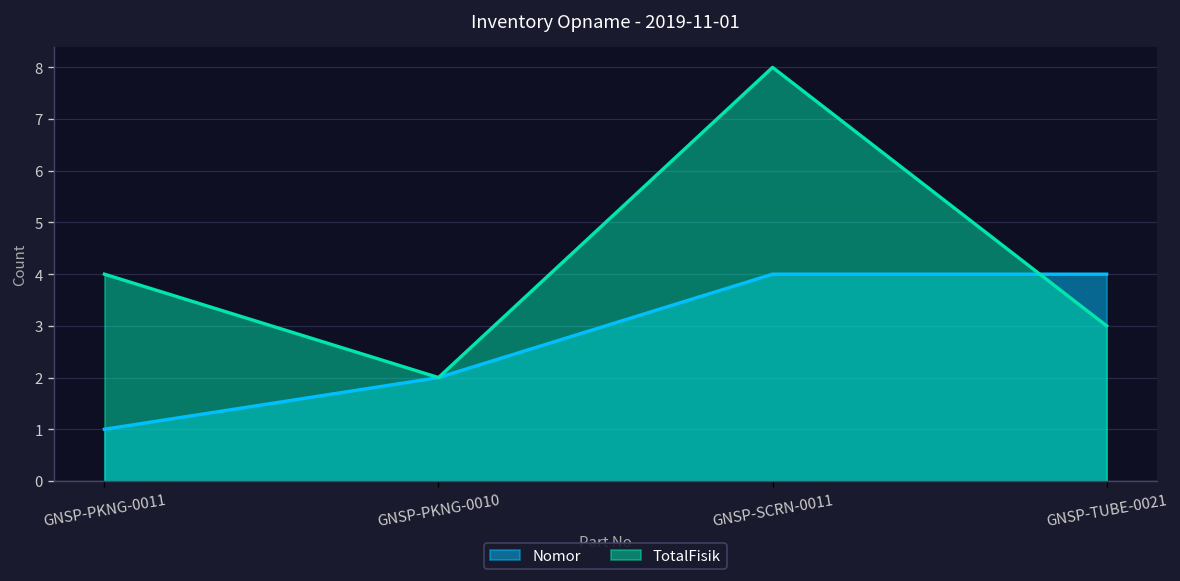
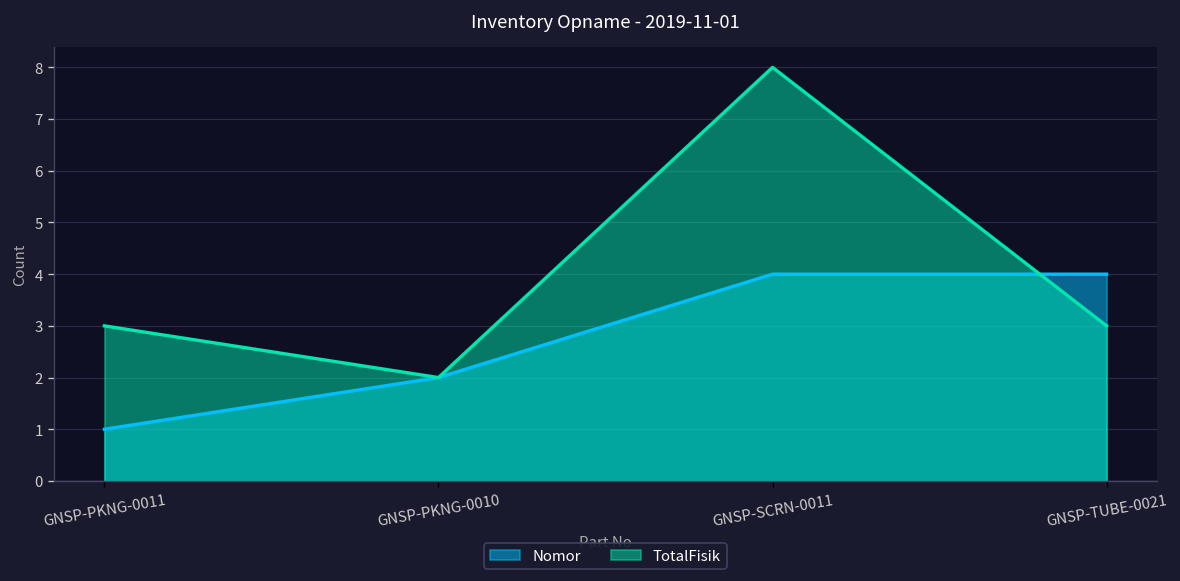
TotalFisik, GNSP-PKNG-0011: 4 -> 3
